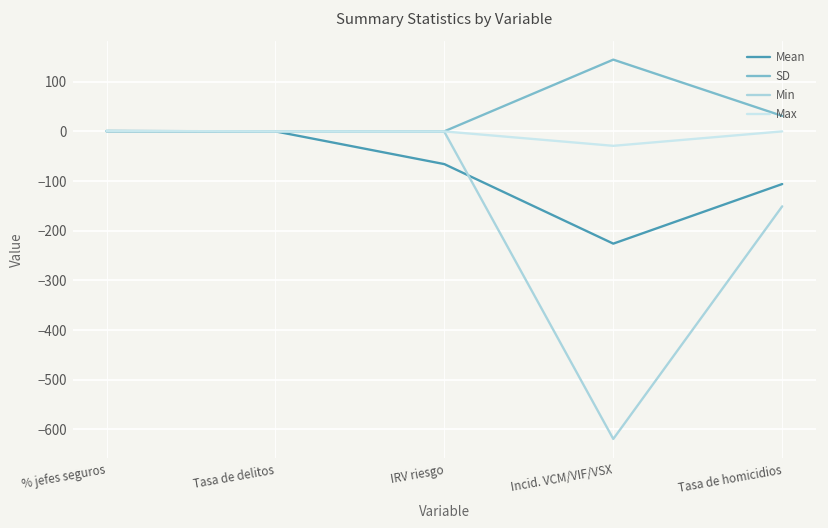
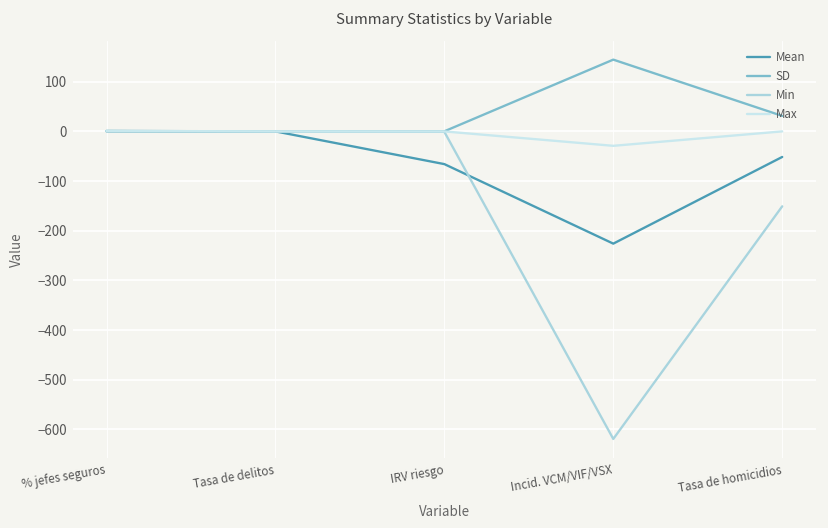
Mean, Tasa de homicidios: -110 -> -50
